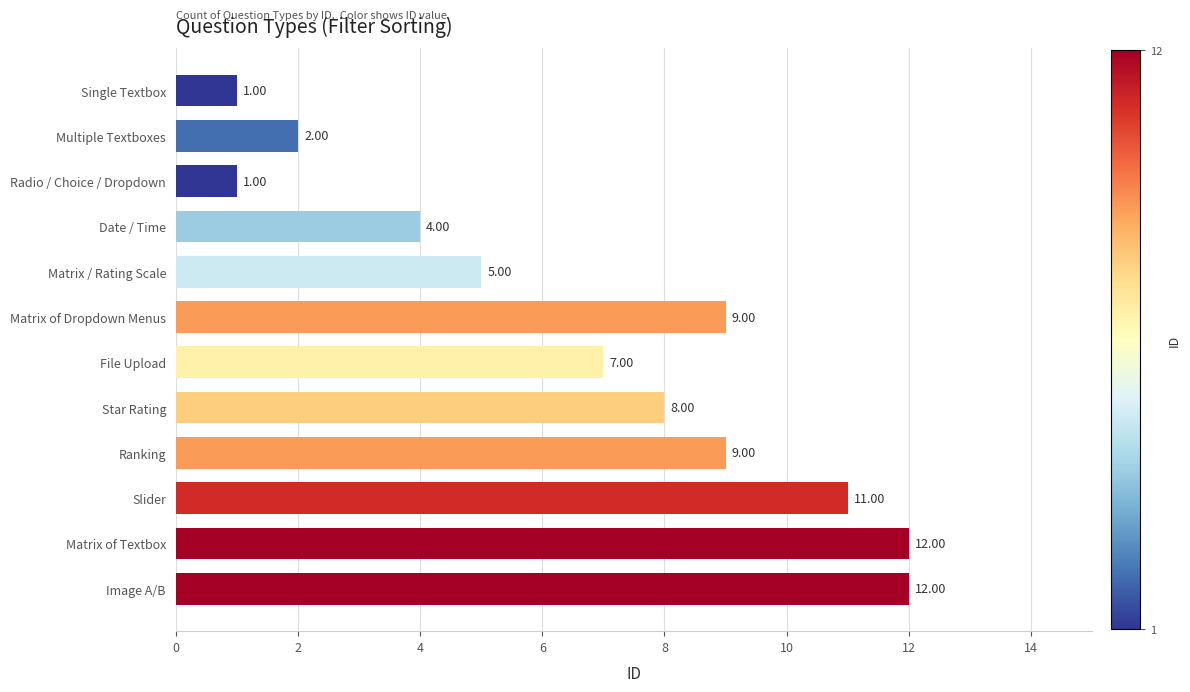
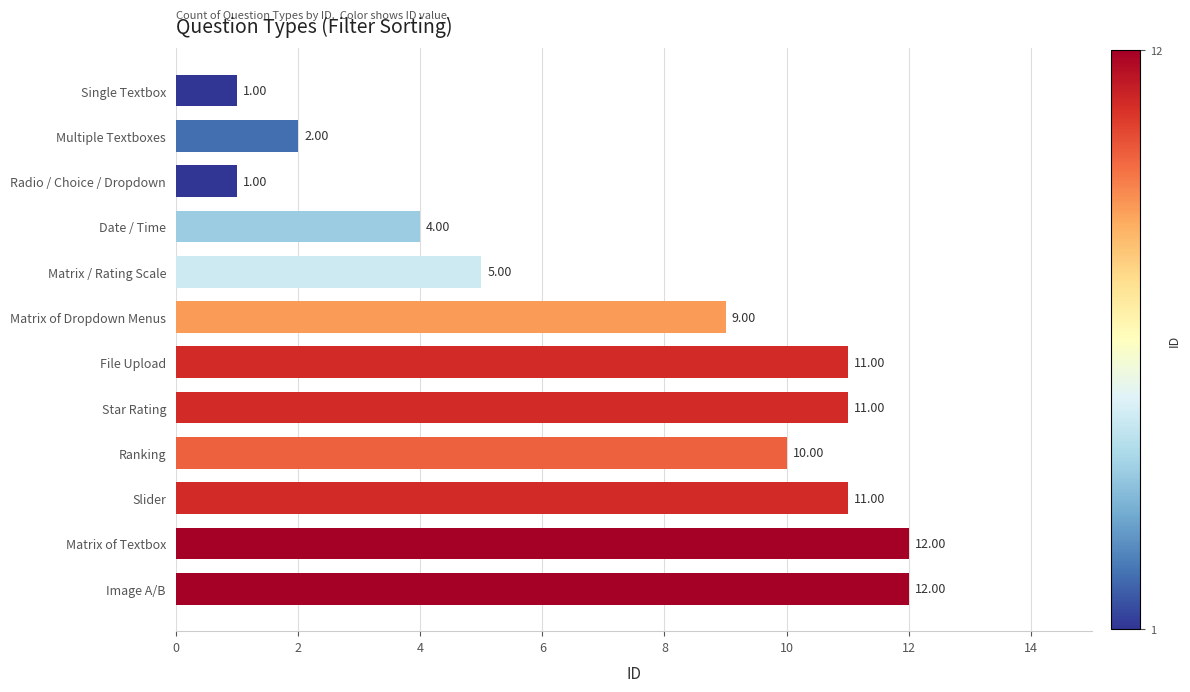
File Upload: 7.00 -> 11.00
Star Rating: 8.00 -> 11.00
Ranking: 9.00 -> 10.00
